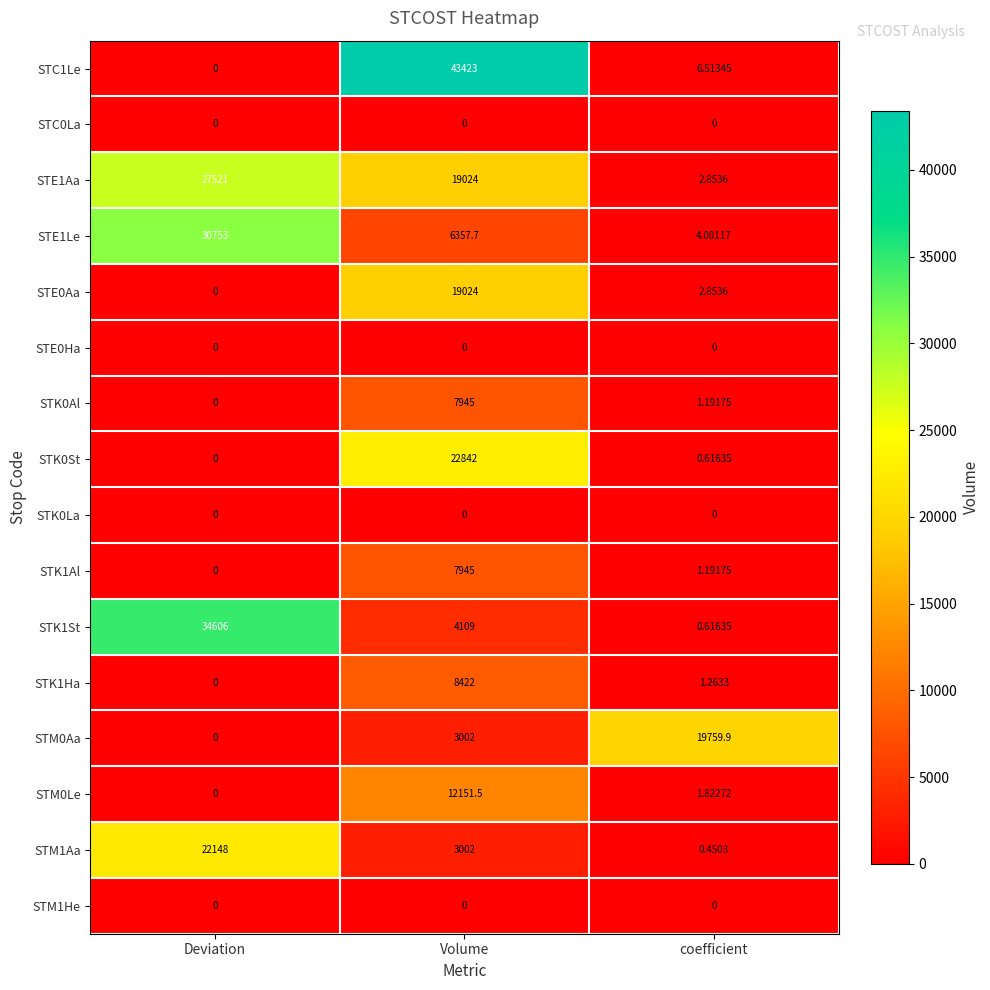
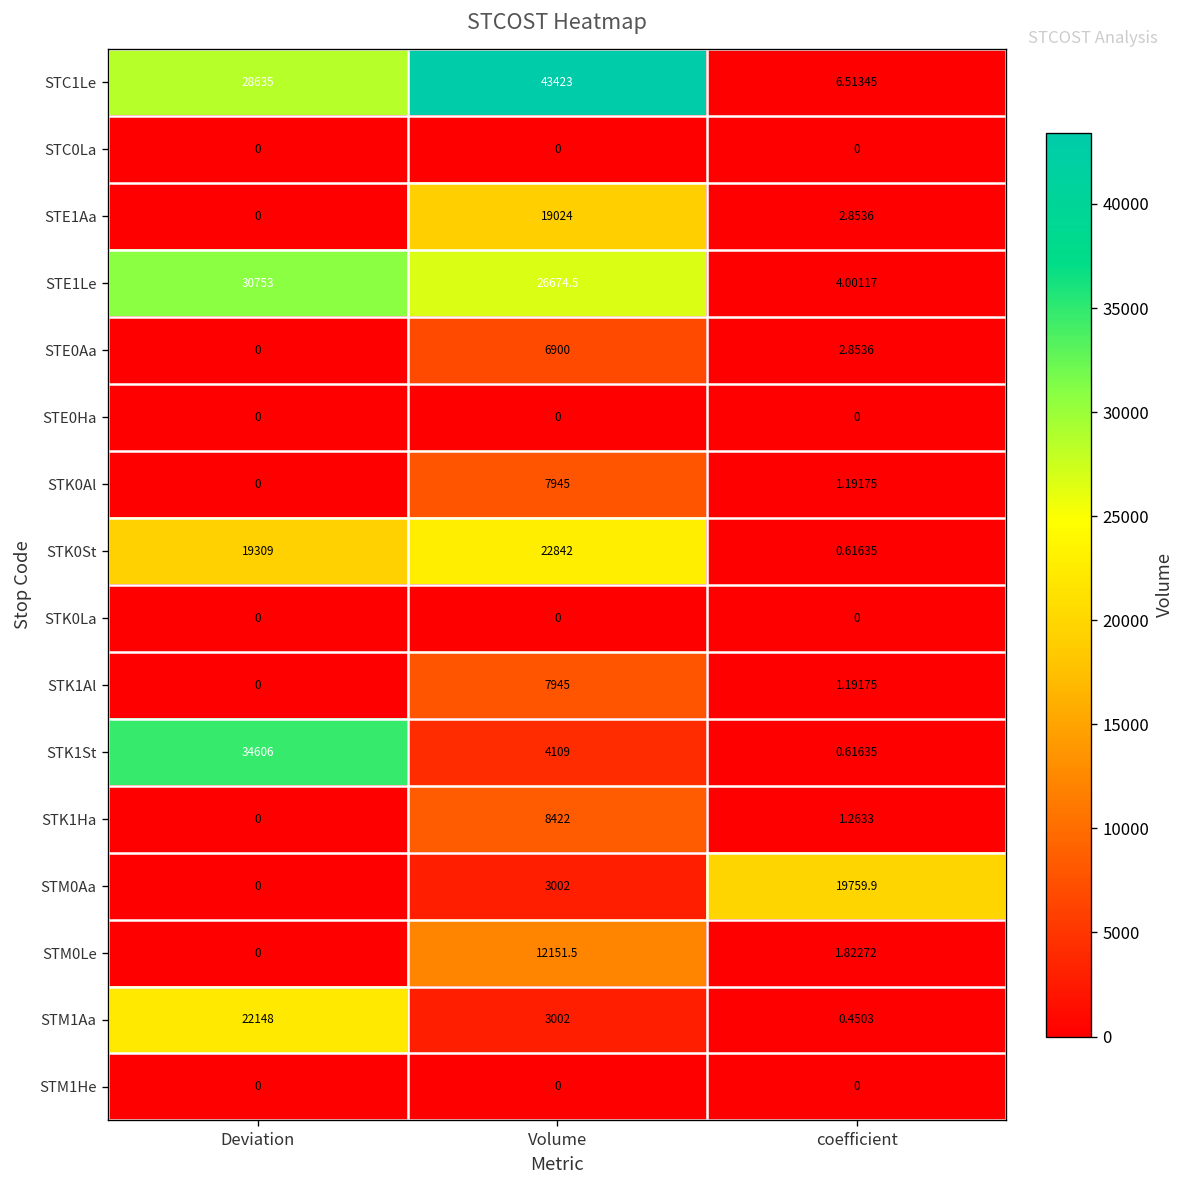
STC1Le, Deviation: 0 -> 28635
STE1Aa, Deviation: 27521 -> 0
STE1Le, Volume: 6357.7 -> 26674.5
STE0Aa, Volume: 19024 -> 6900
STK0St, Deviation: 0 -> 19309
